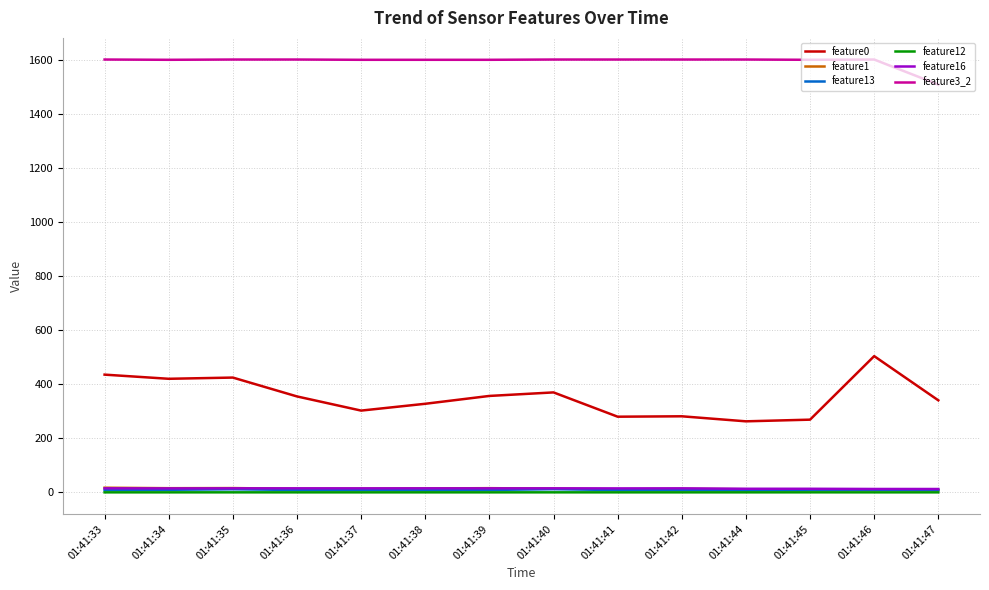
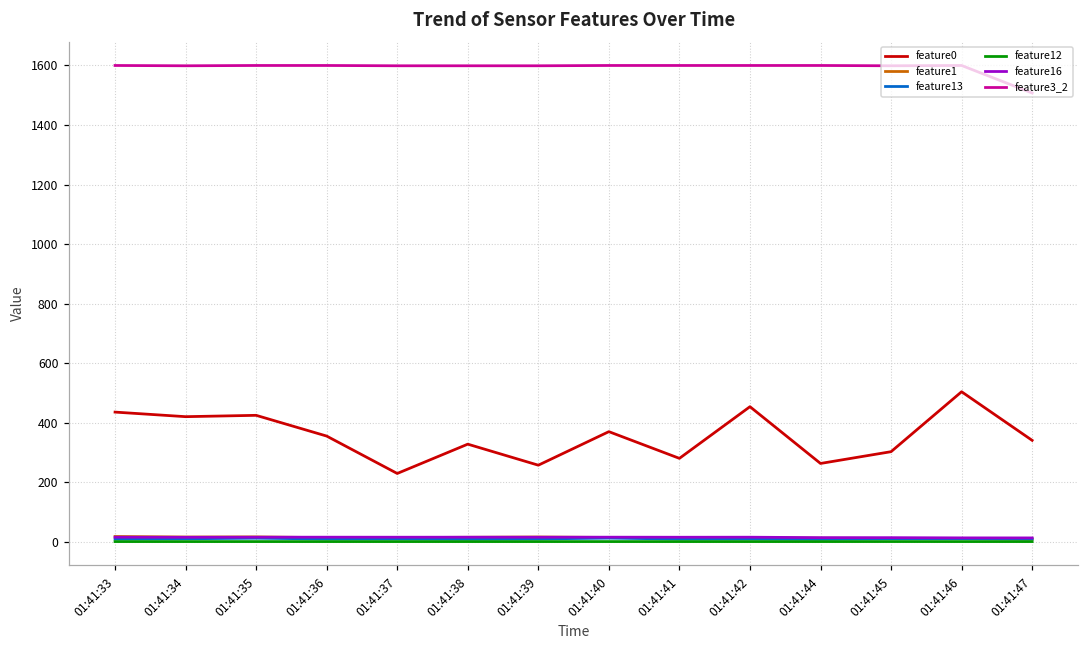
feature0, 01:41:37: 300 -> 230
feature0, 01:41:39: 360 -> 260
feature0, 01:41:42: 280 -> 450
feature0, 01:41:45: 270 -> 300
